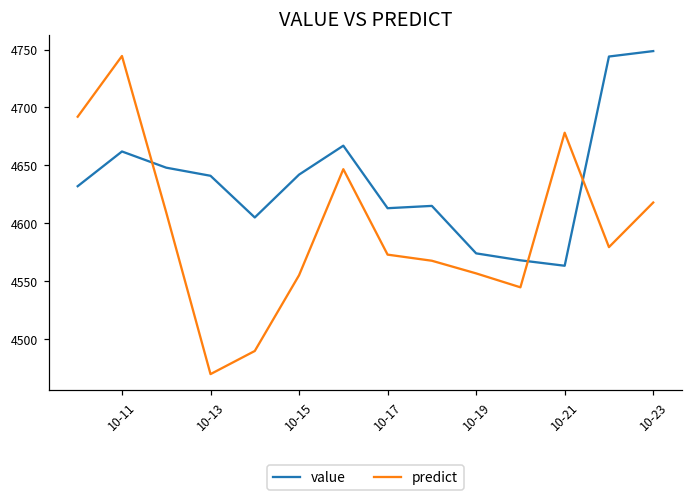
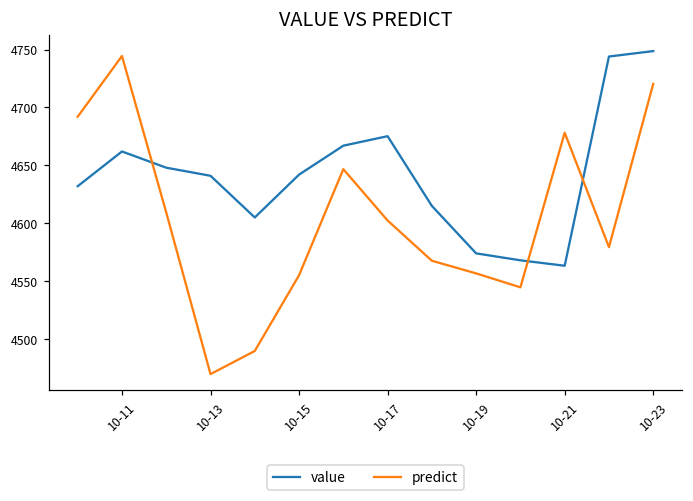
value, 10-17: 4613 -> 4675
predict, 10-17: 4573 -> 4602
predict, 10-23: 4618 -> 4720
